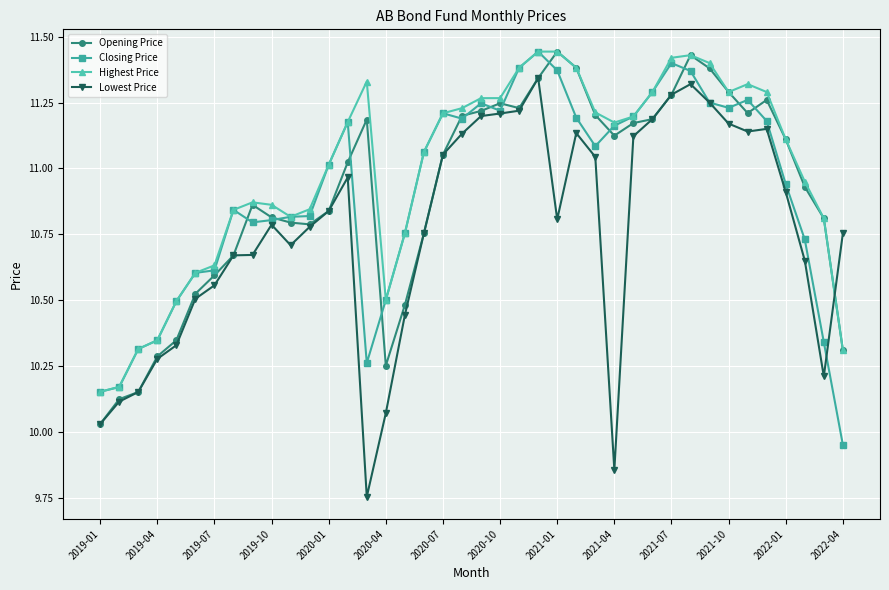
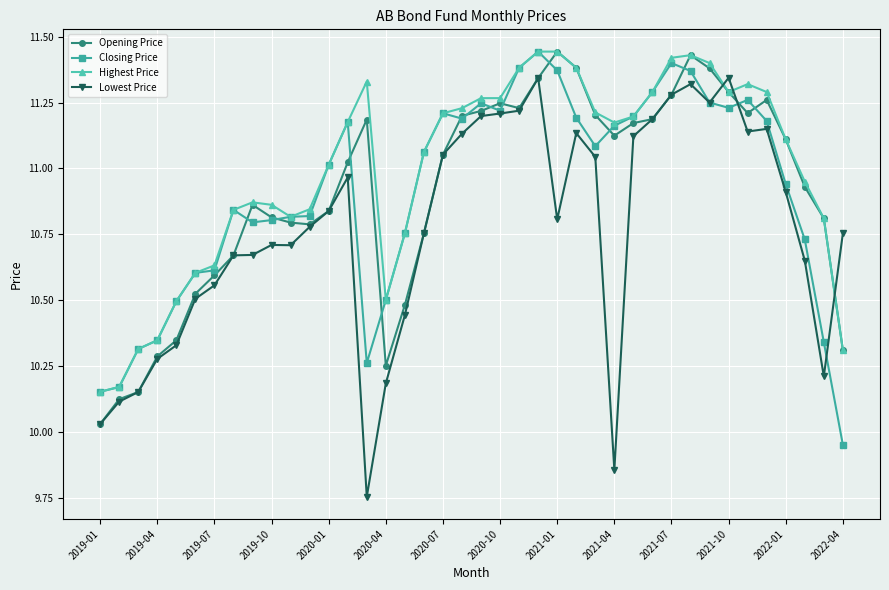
Lowest Price, 2019-10: 10.79 -> 10.71
Lowest Price, 2020-04: 10.07 -> 10.18
Lowest Price, 2021-10: 11.17 -> 11.34
